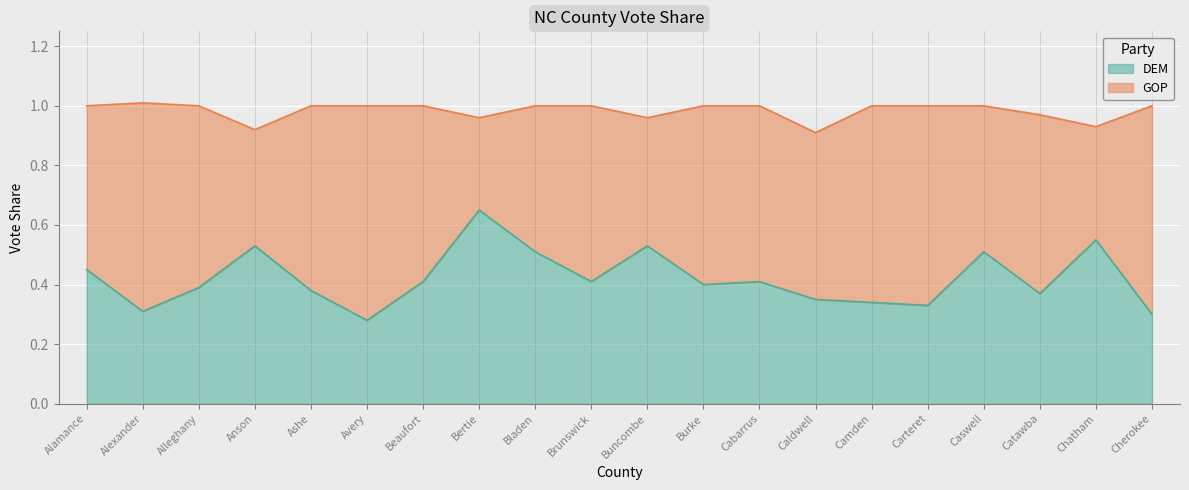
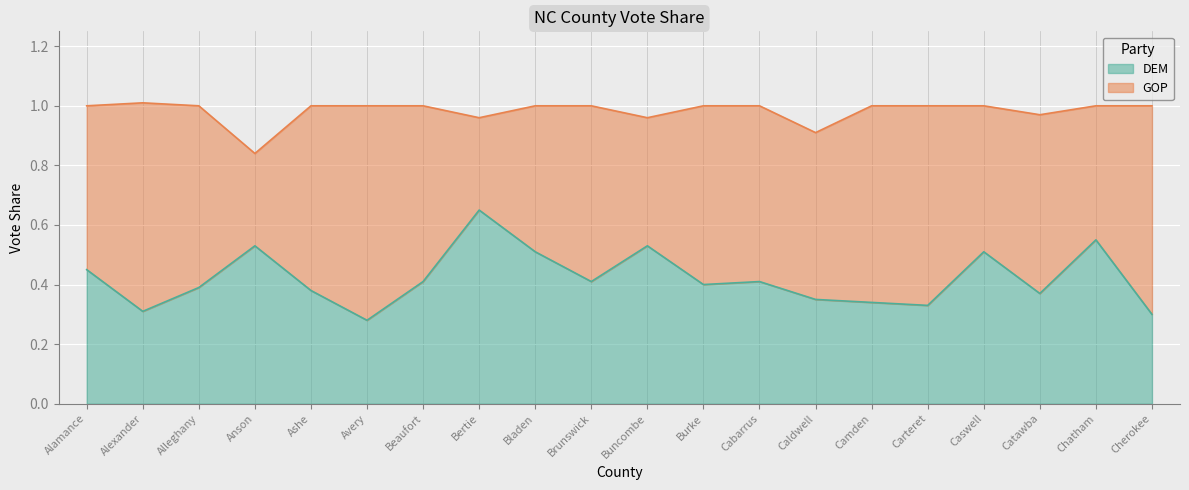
GOP, Anson: 0.39 -> 0.31
GOP, Chatham: 0.38 -> 0.45
